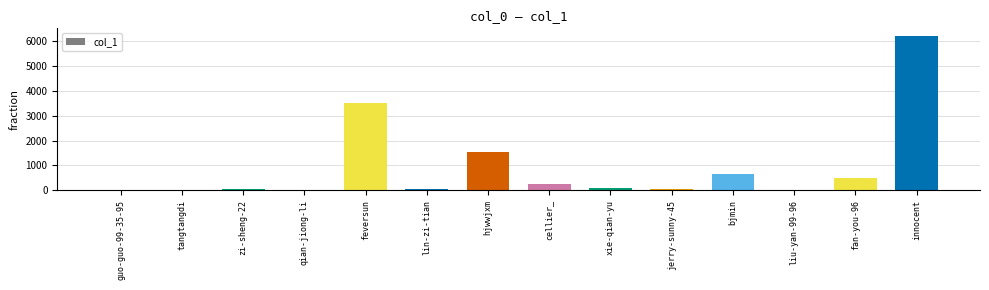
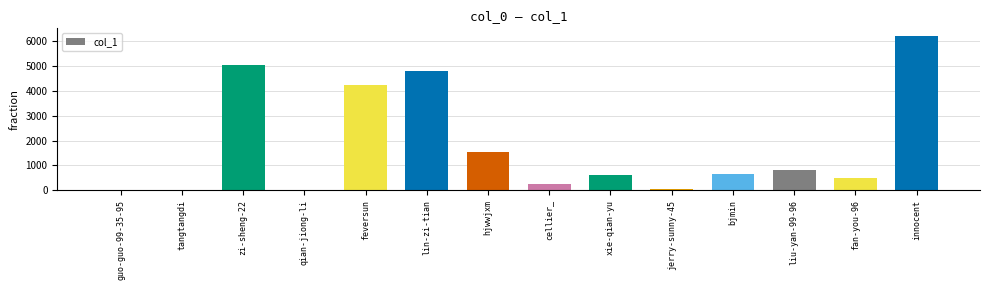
zi-sheng-22: 0 -> 5100
feversun: 3500 -> 4300
lin-zi-tian: 100 -> 4800
xie-qian-yu: 100 -> 600
liu-yan-99-96: 0 -> 800
